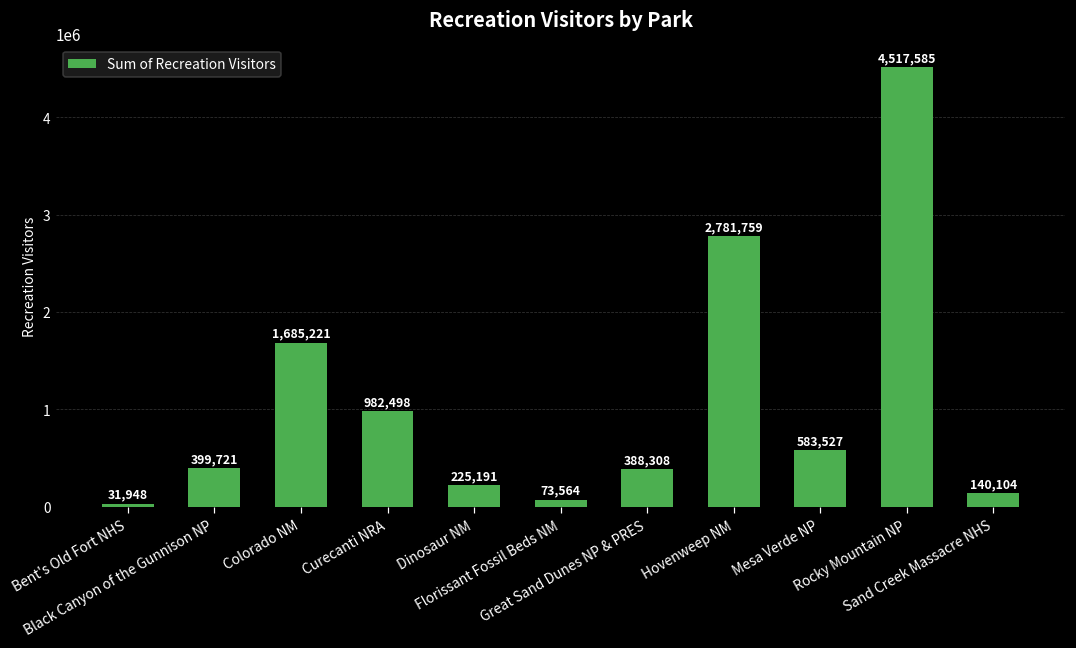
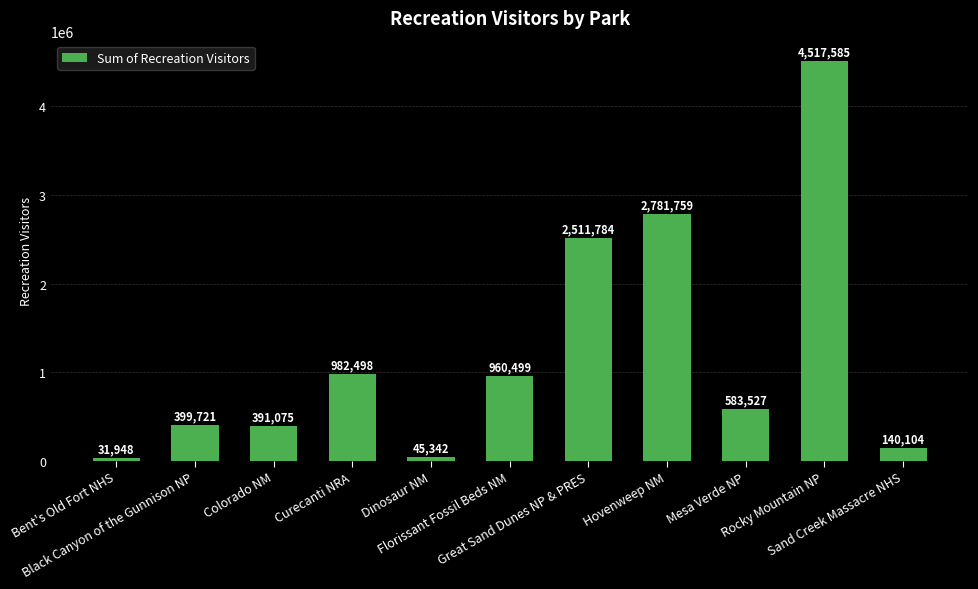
Colorado NM: 1,685,221 -> 391,075
Dinosaur NM: 225,191 -> 45,342
Florissant Fossil Beds NM: 73,564 -> 960,499
Great Sand Dunes NP & PRES: 388,308 -> 2,511,784
